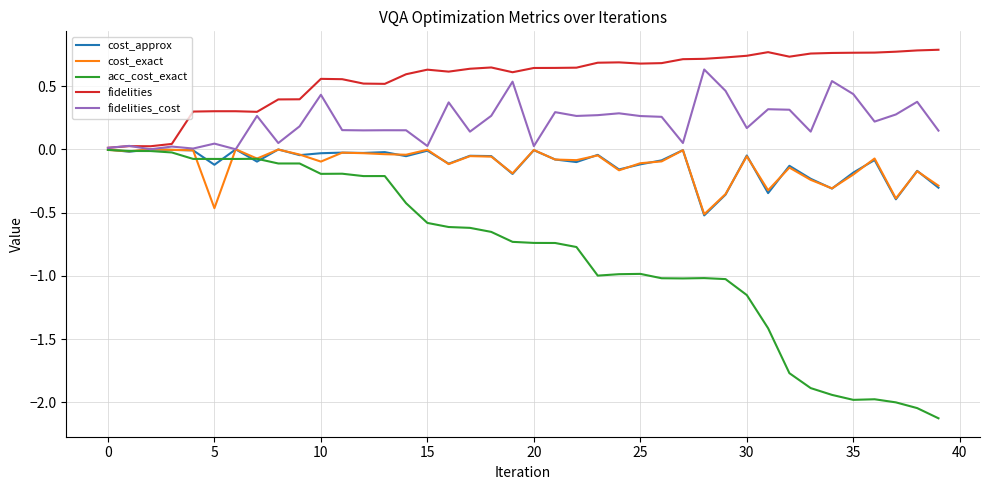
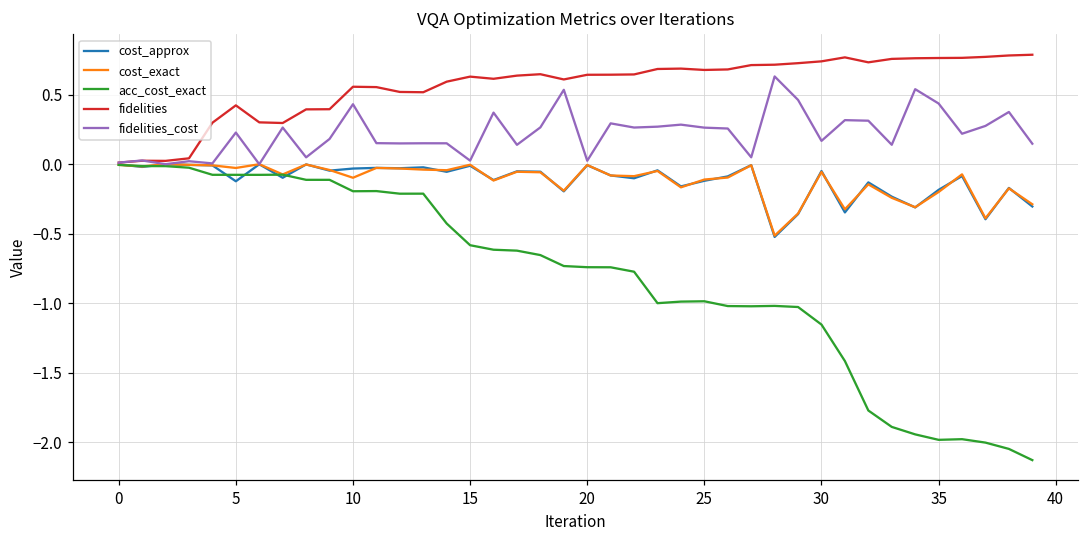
cost_exact, 5: -0.47 -> -0.03
fidelities, 5: 0.30 -> 0.42
fidelities_cost, 5: 0.04 -> 0.23
